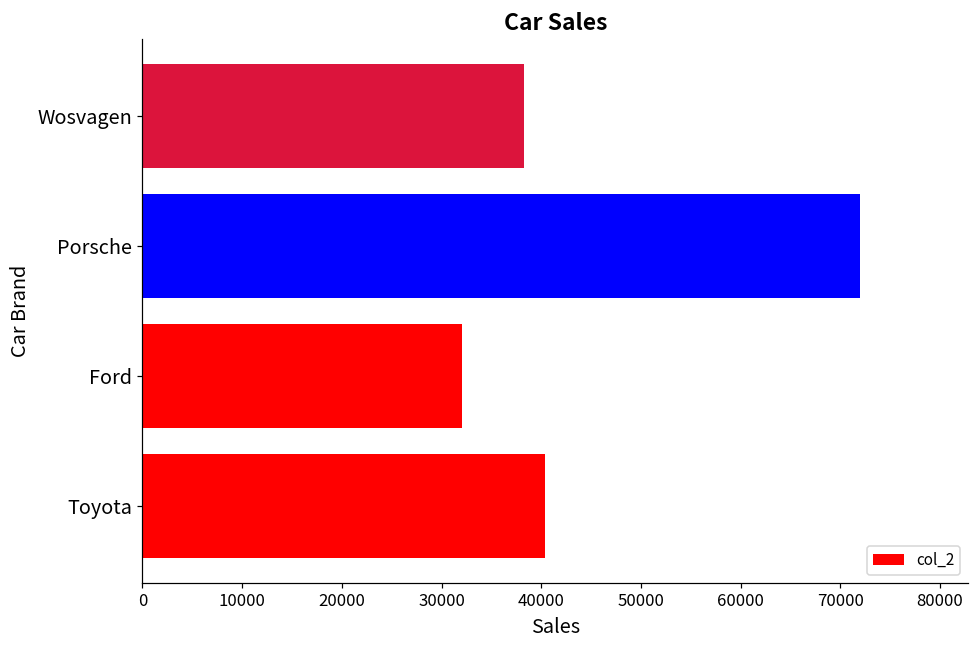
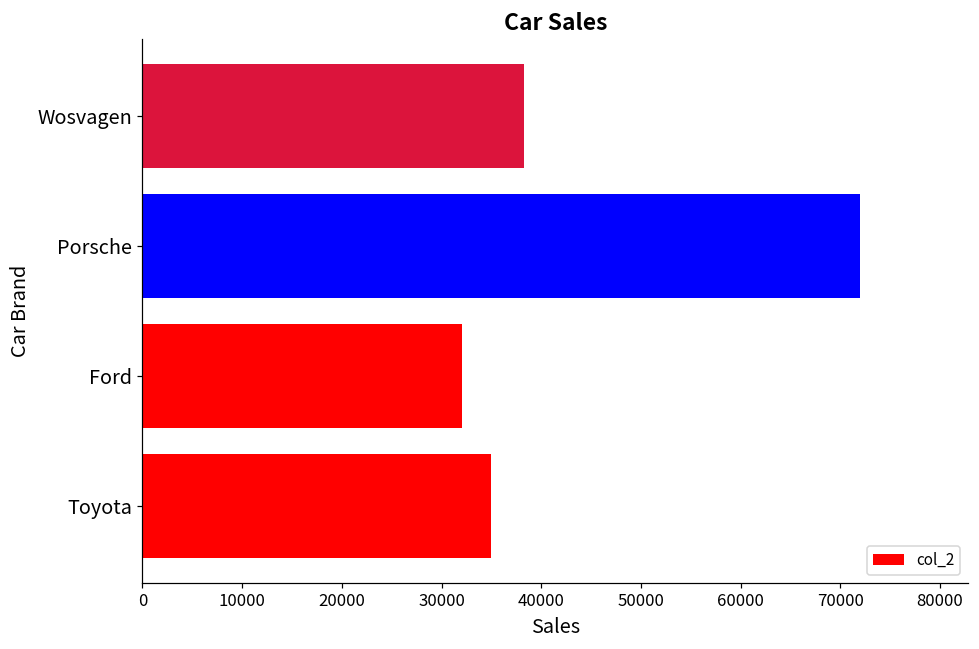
Toyota: 40000 -> 35000
